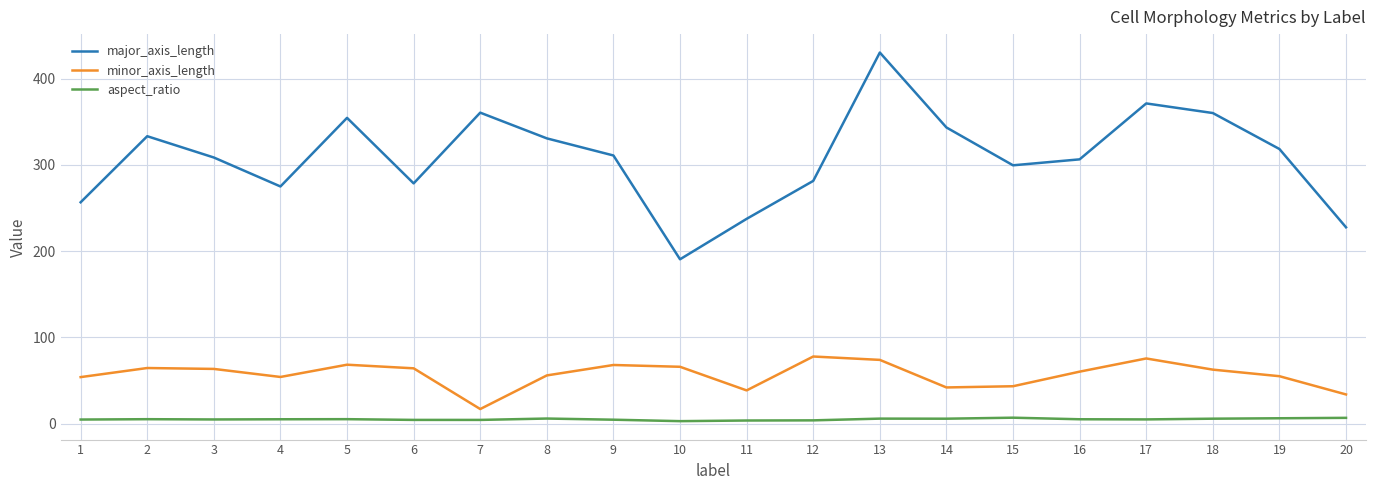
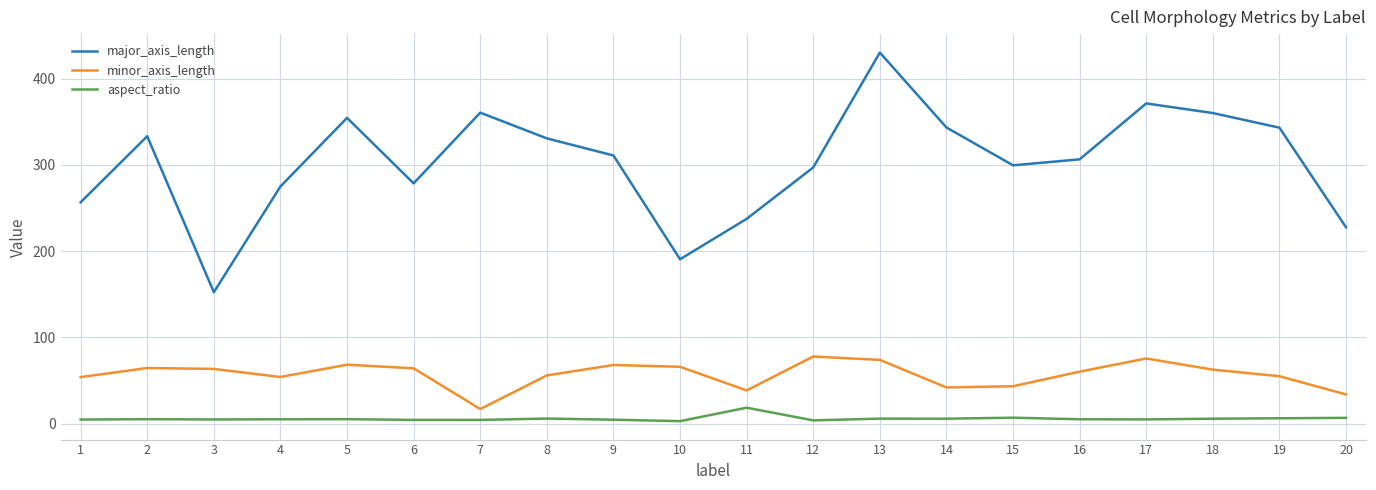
major_axis_length, 3: 310 -> 150
aspect_ratio, 11: 0 -> 20
major_axis_length, 12: 280 -> 300
major_axis_length, 19: 320 -> 340
